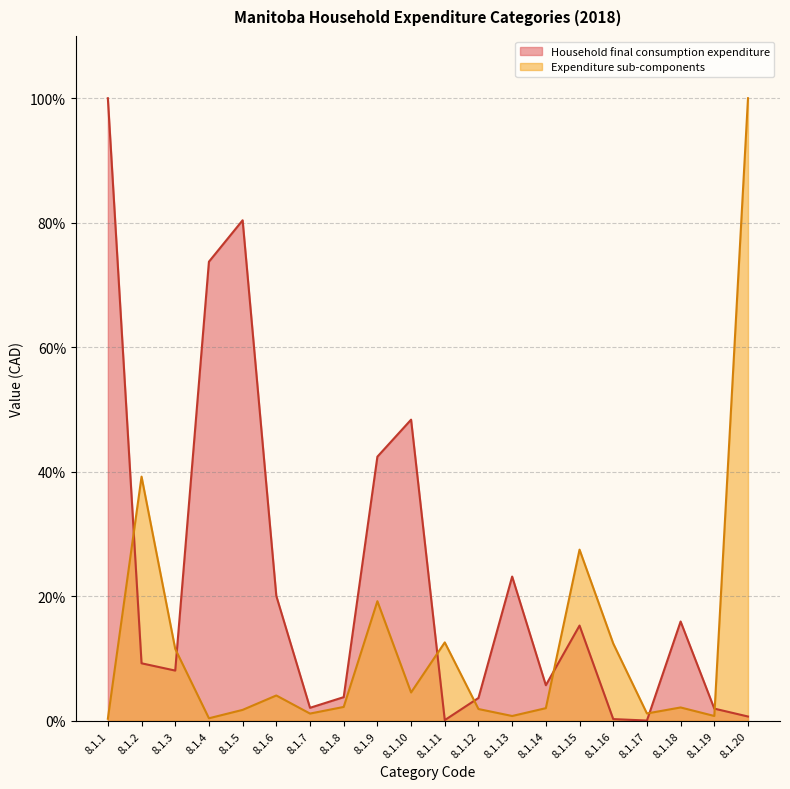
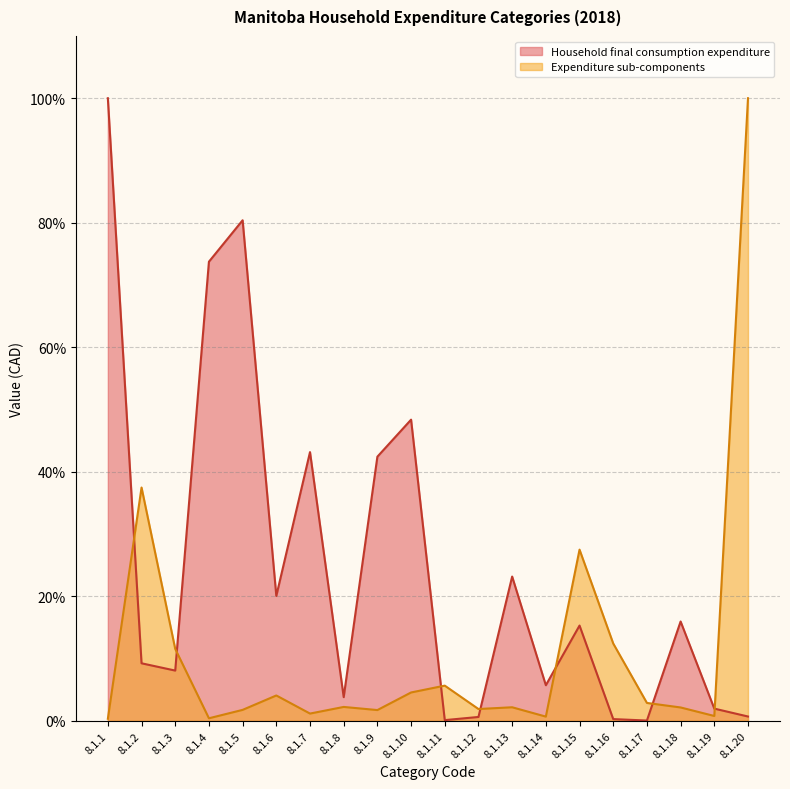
Expenditure sub-components, 8.1.2: 39% -> 37%
Household final consumption expenditure, 8.1.7: 2% -> 43%
Expenditure sub-components, 8.1.9: 19% -> 2%
Expenditure sub-components, 8.1.11: 13% -> 6%
Household final consumption expenditure, 8.1.12: 4% -> 1%
Expenditure sub-components, 8.1.13: 1% -> 2%
Expenditure sub-components, 8.1.14: 2% -> 1%
Expenditure sub-components, 8.1.17: 1% -> 3%
